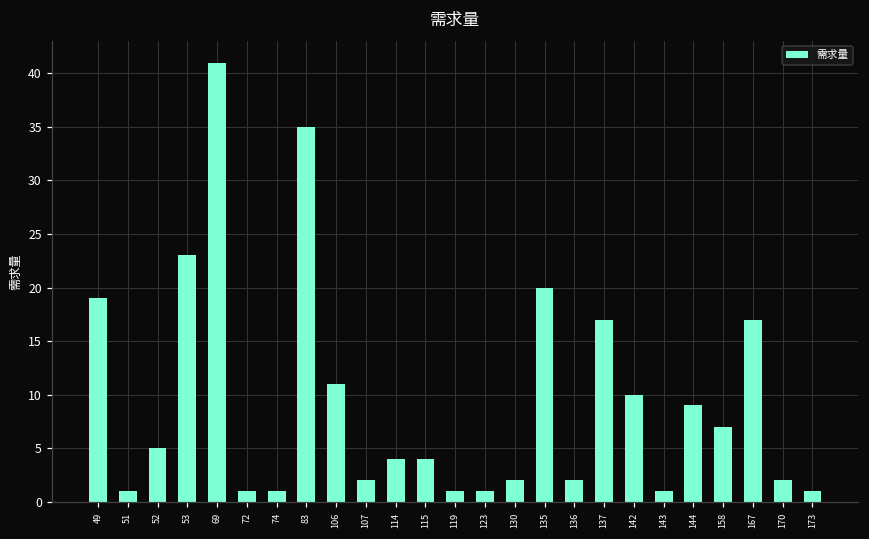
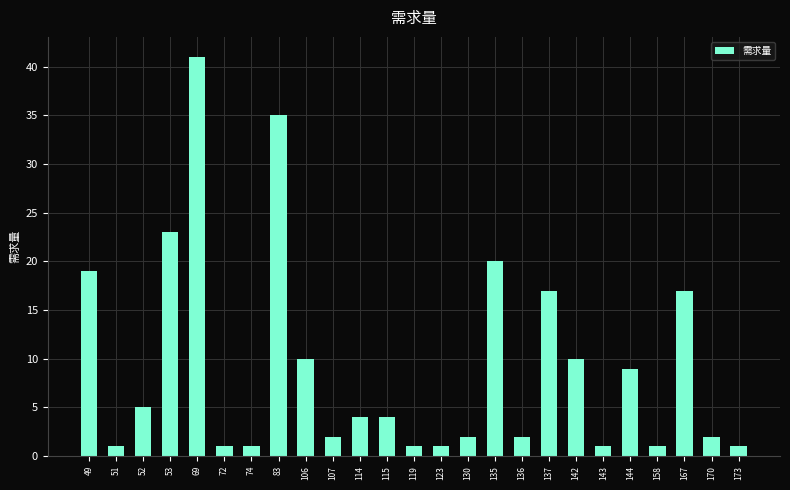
106: 11 -> 10
158: 7 -> 1
